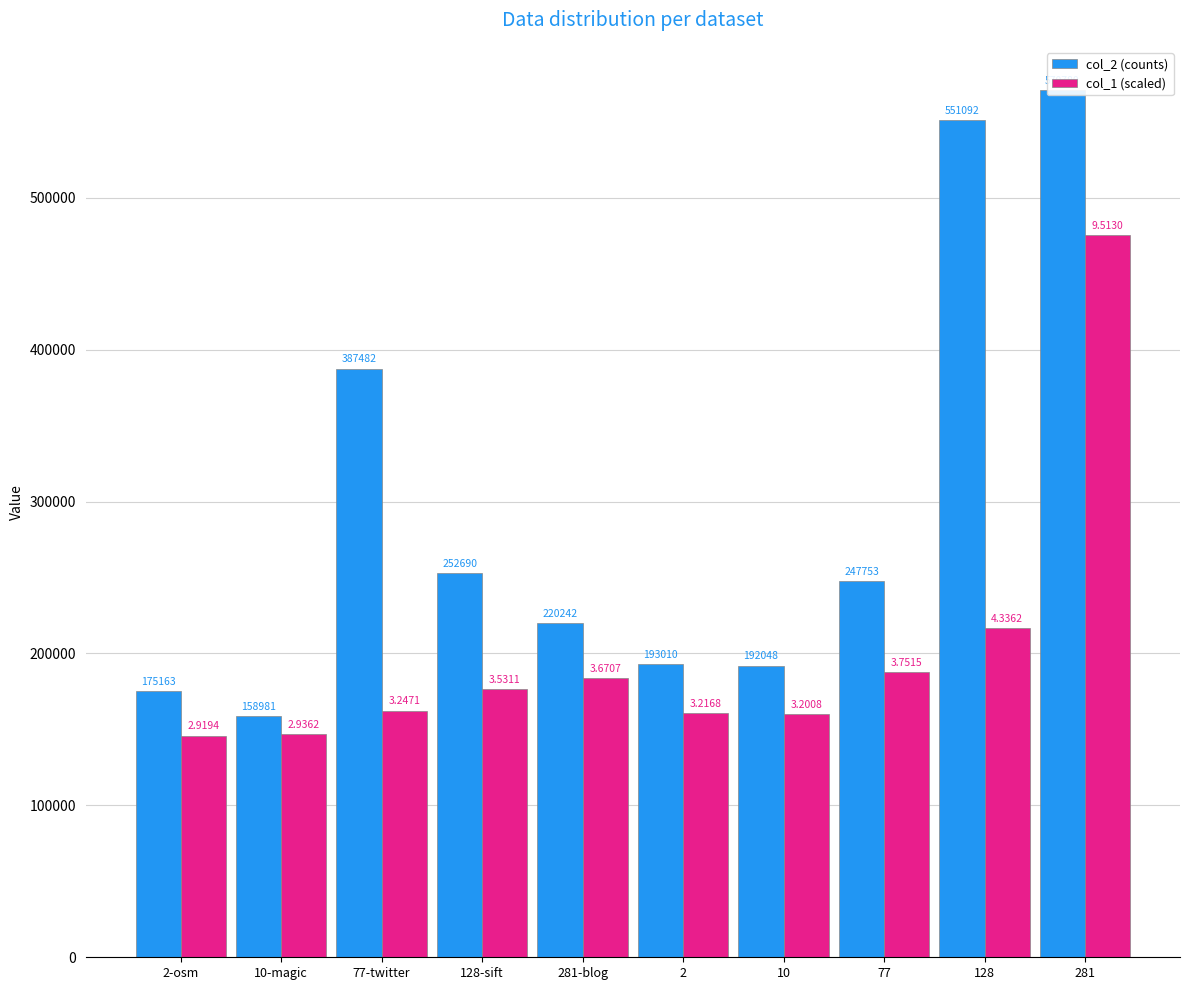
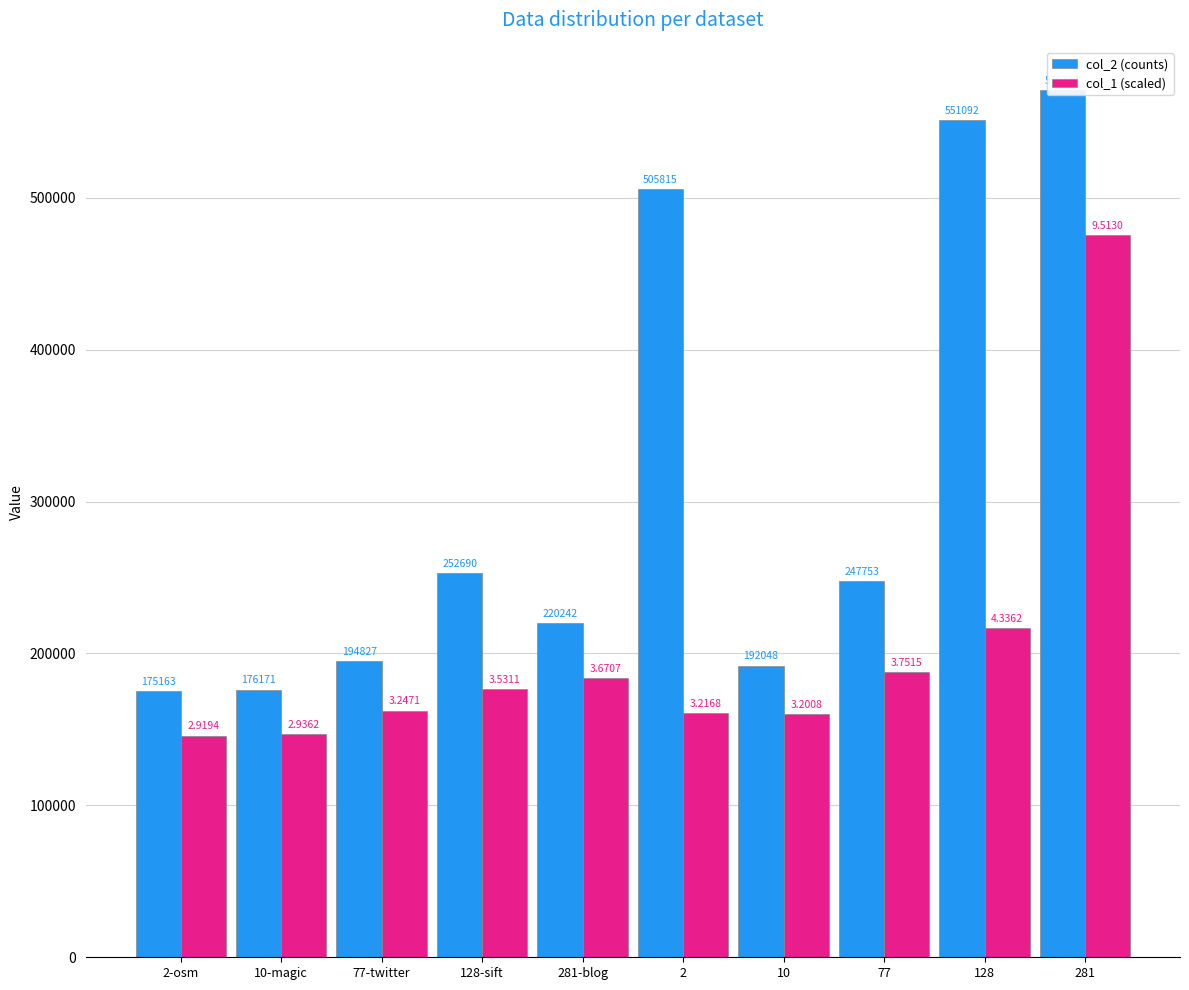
col_2 (counts), 10-magic: 158981 -> 176171
col_2 (counts), 77-twitter: 387482 -> 194827
col_2 (counts), 2: 193010 -> 505815
